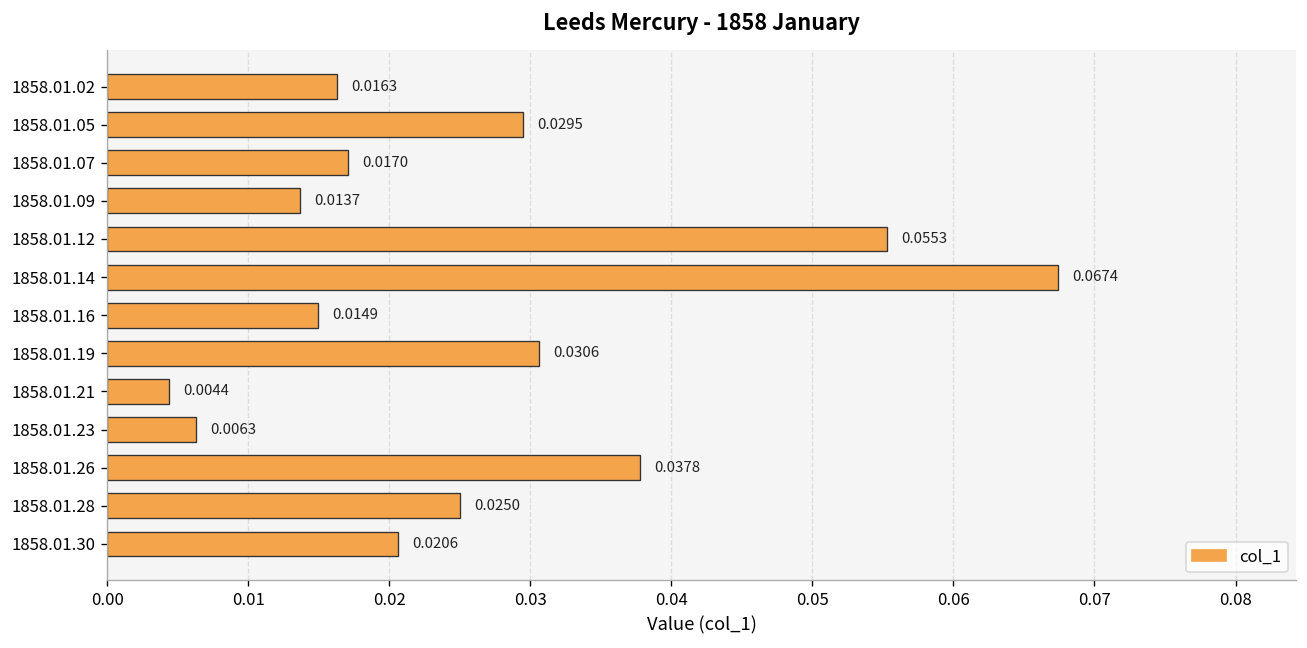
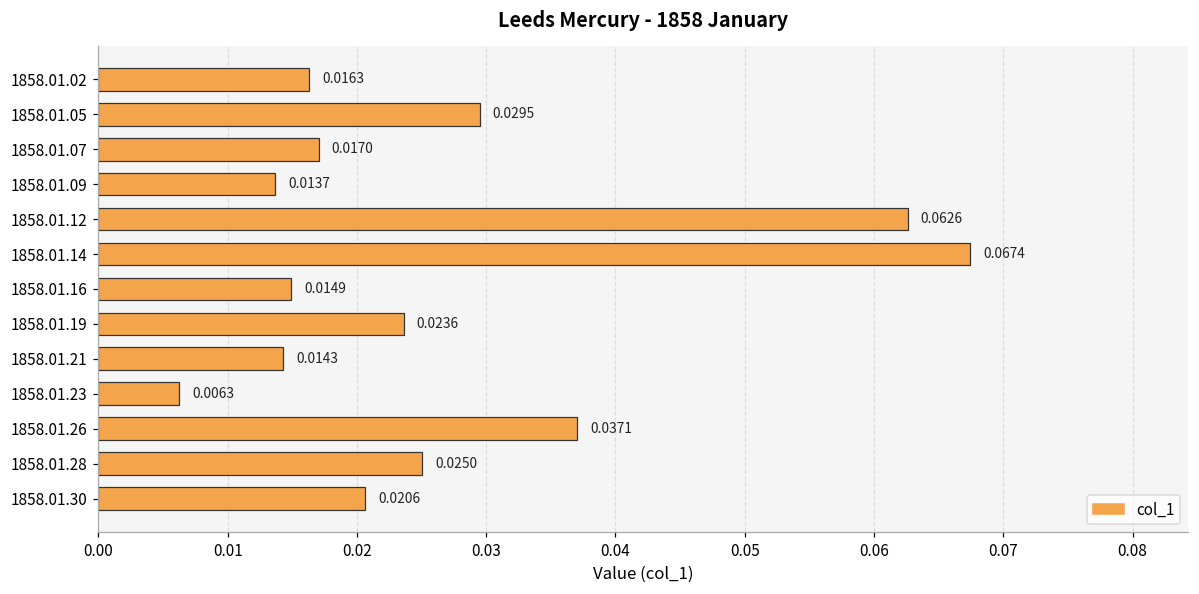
1858.01.12: 0.0553 -> 0.0626
1858.01.19: 0.0306 -> 0.0236
1858.01.21: 0.0044 -> 0.0143
1858.01.26: 0.0378 -> 0.0371
